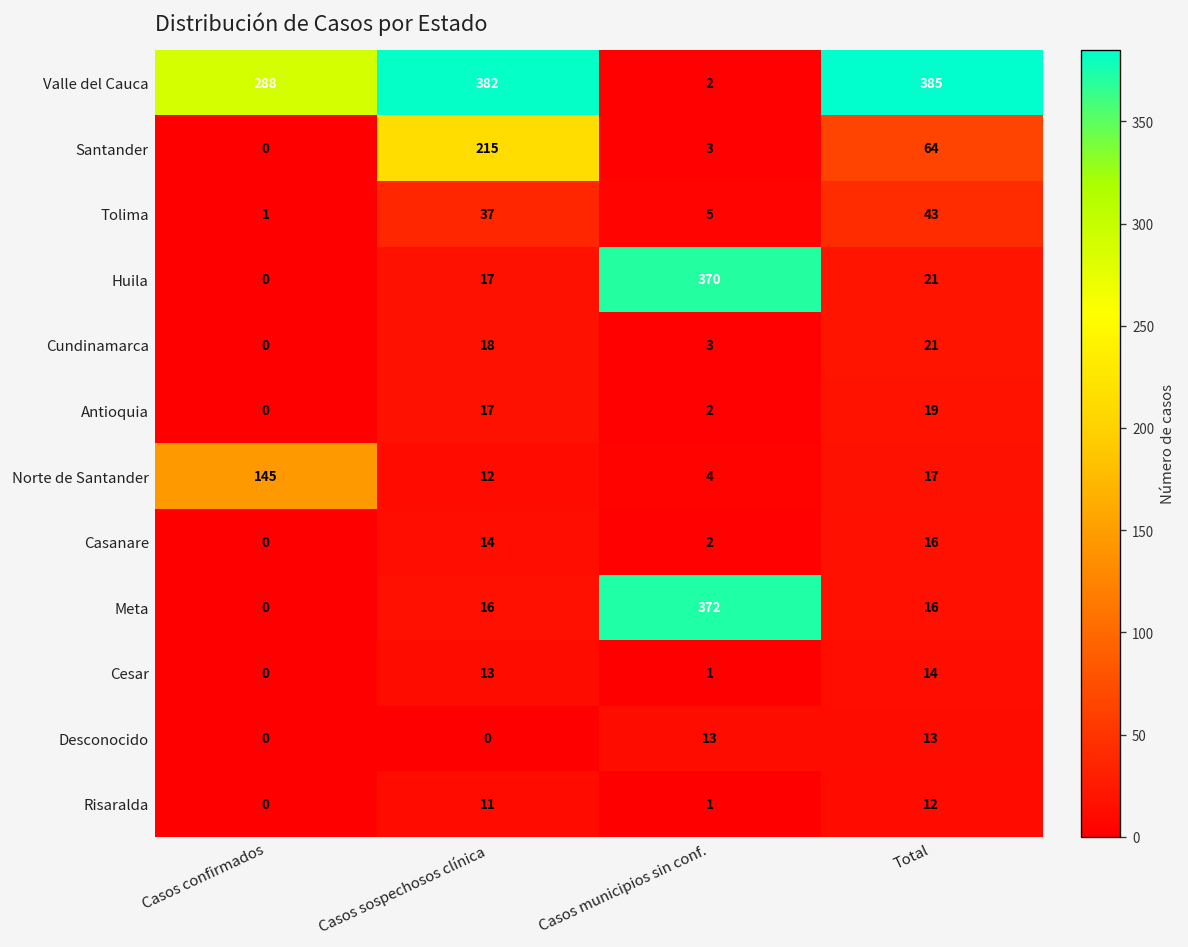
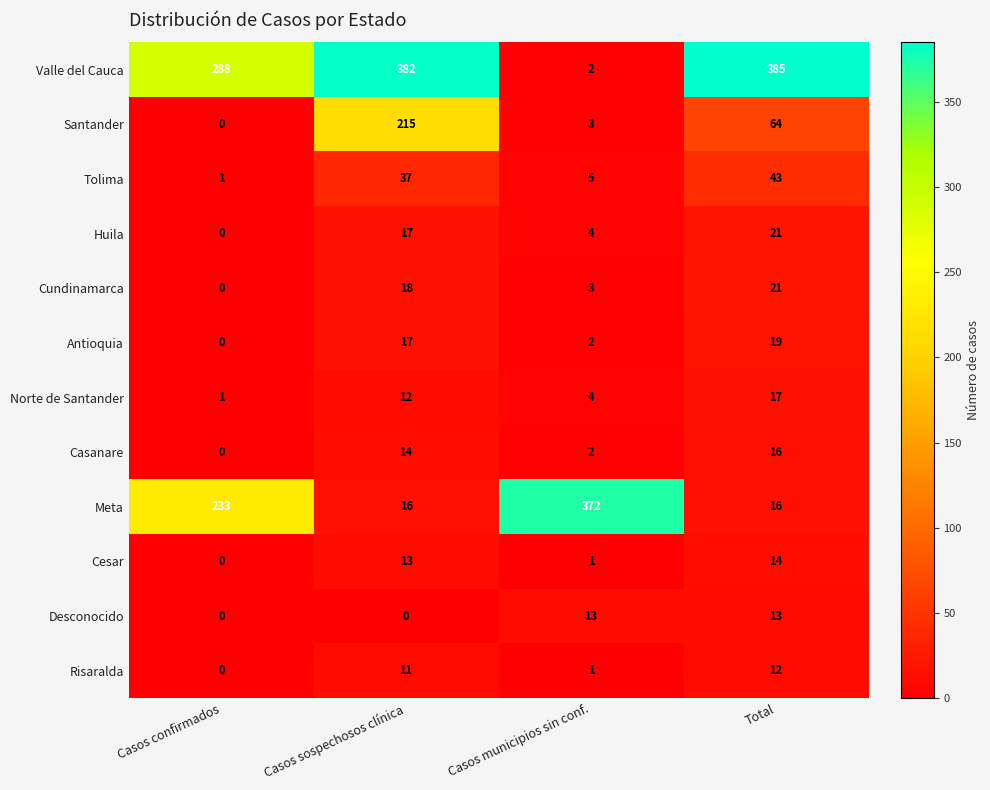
Huila, Casos municipios sin conf.: 370 -> 4
Norte de Santander, Casos confirmados: 145 -> 1
Meta, Casos confirmados: 0 -> 233
